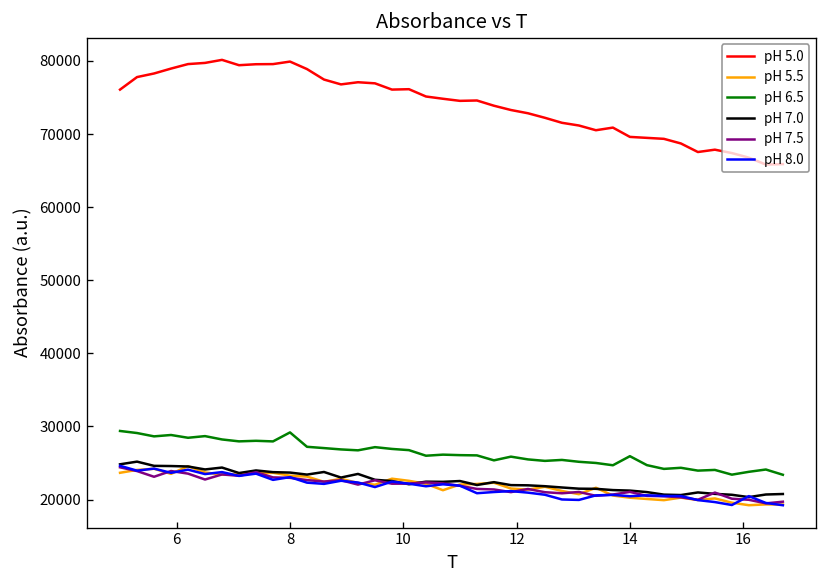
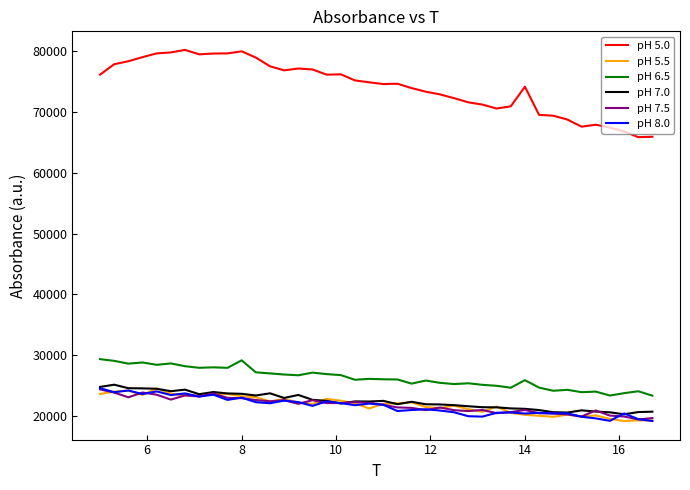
pH 5.0, 14: 70000 -> 74000
